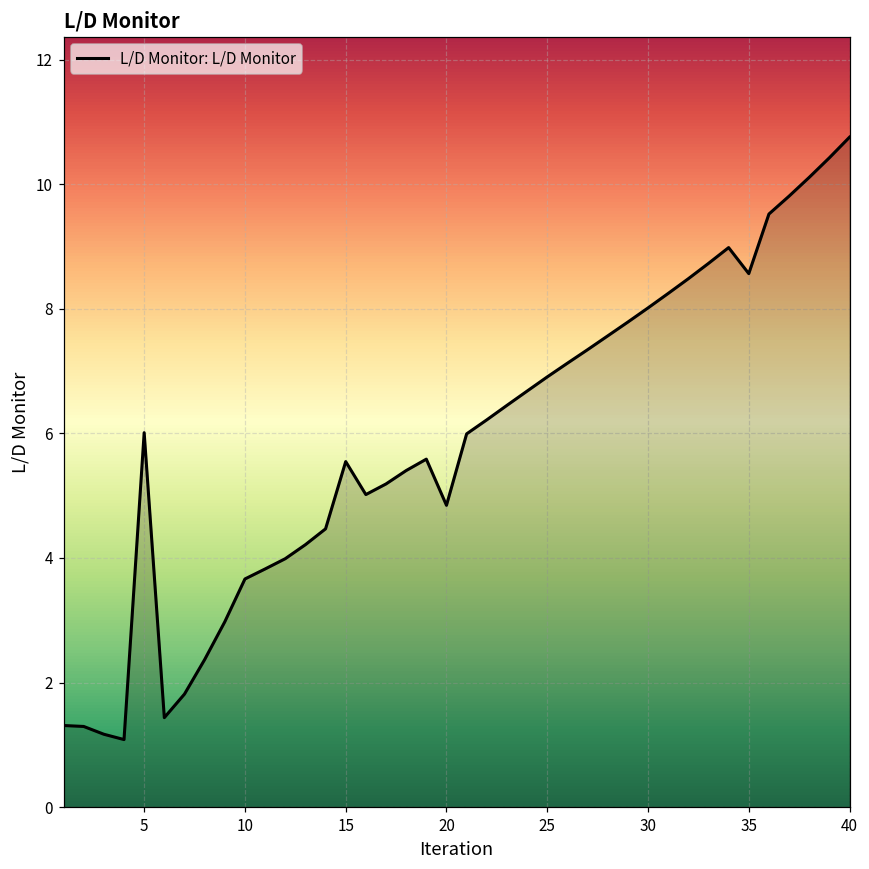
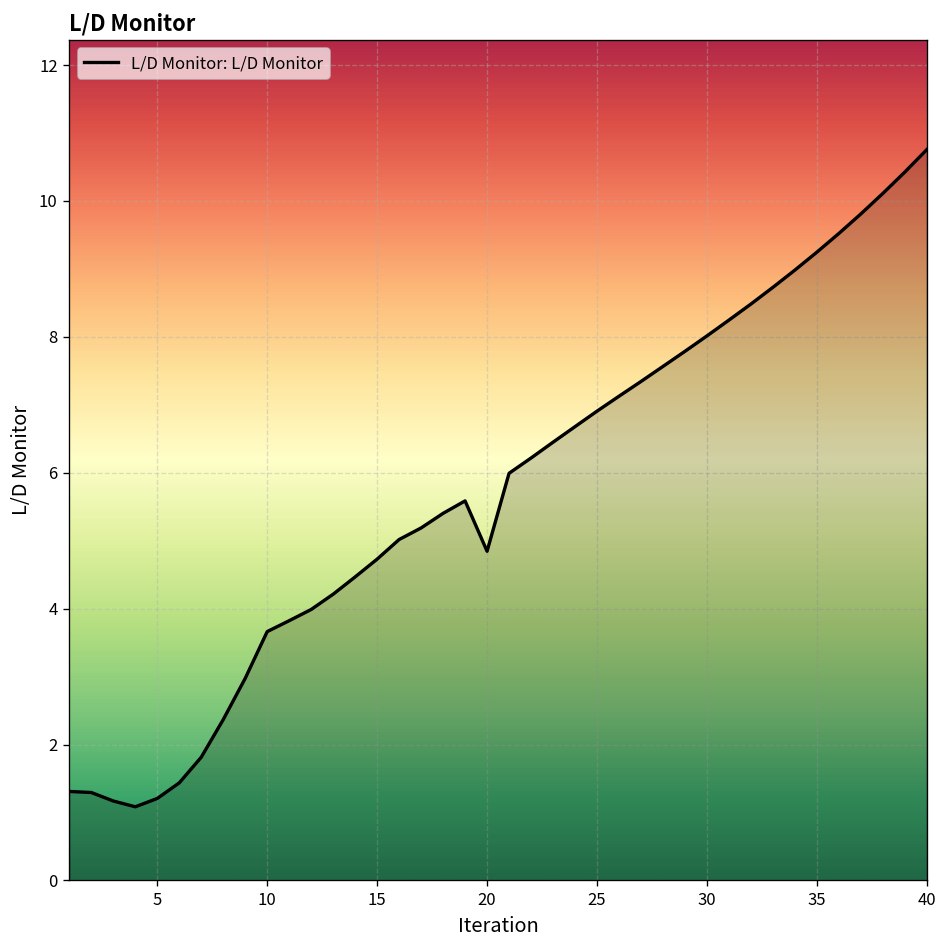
5: 6.0 -> 1.2
15: 5.5 -> 4.7
35: 8.6 -> 9.2
